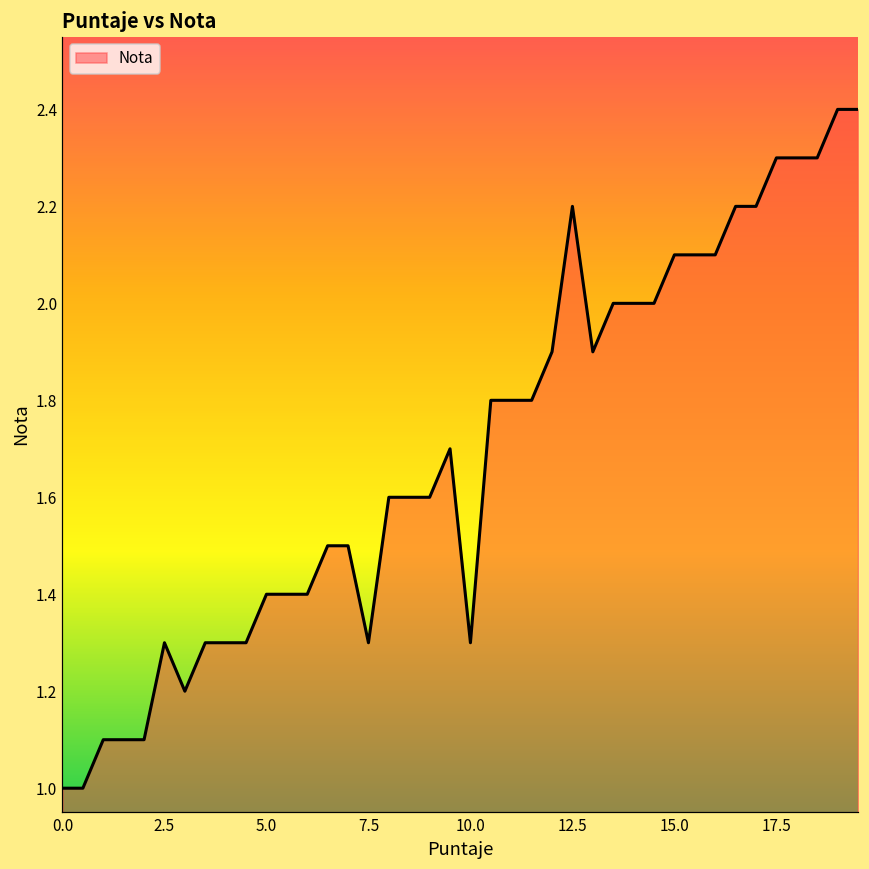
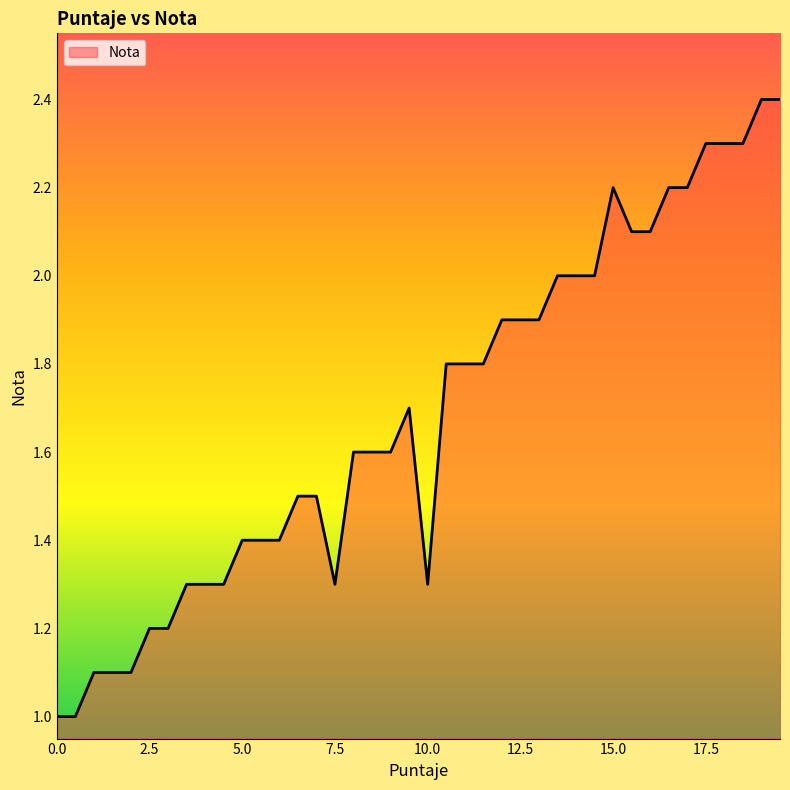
2.5: 1.3 -> 1.2
12.5: 2.2 -> 1.9
15.0: 2.1 -> 2.2
